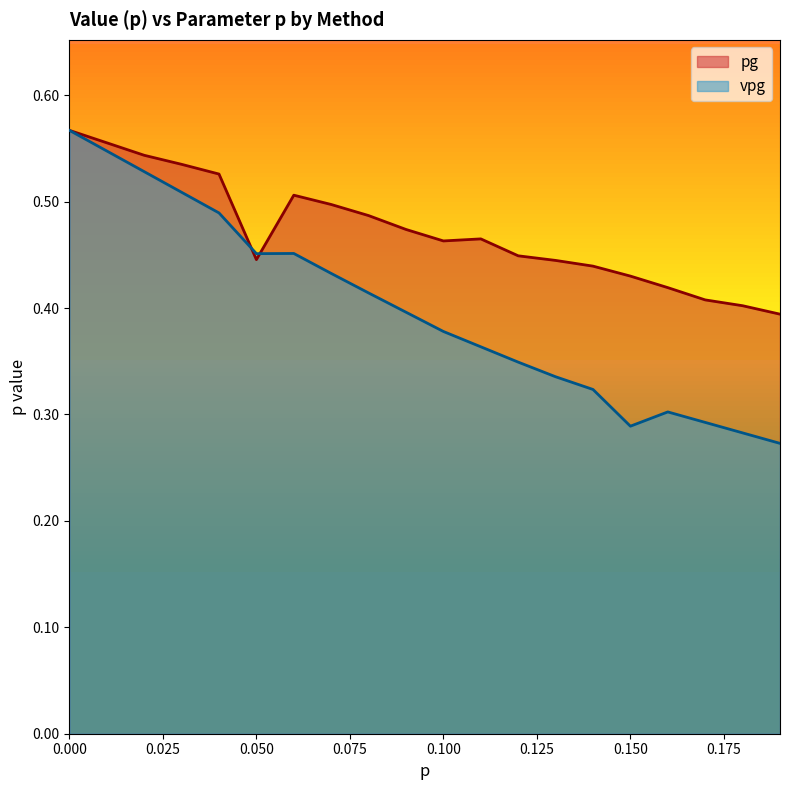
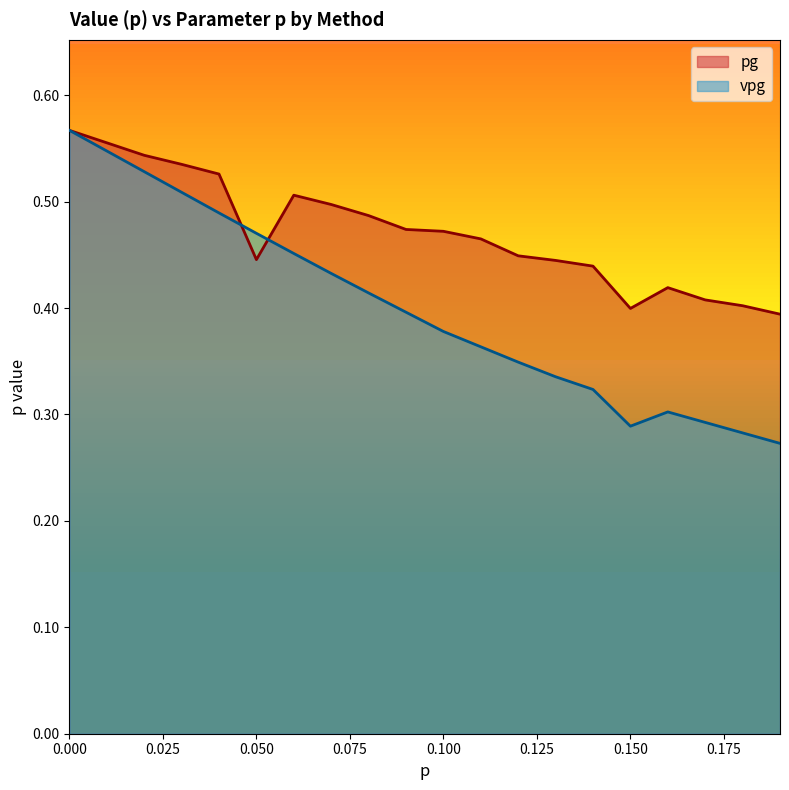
vpg, 0.050: 0.451 -> 0.470
pg, 0.100: 0.463 -> 0.472
pg, 0.150: 0.430 -> 0.400
